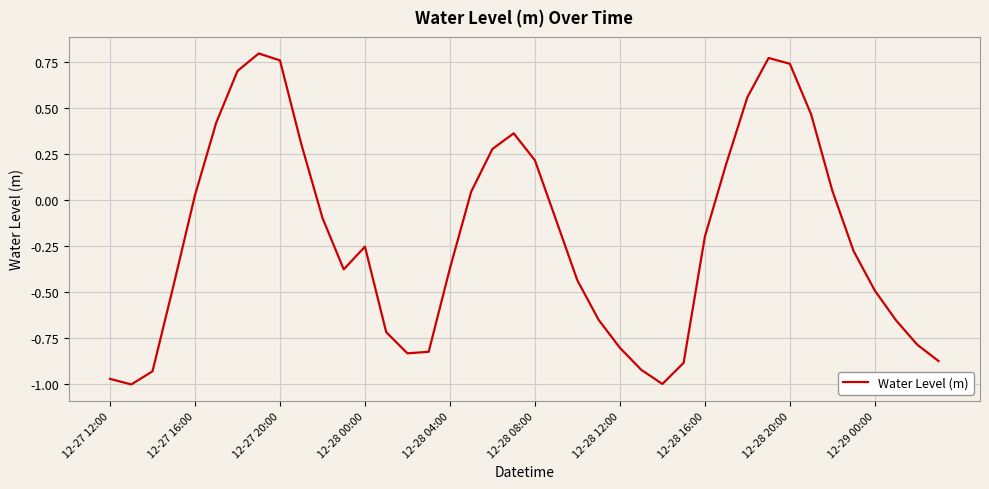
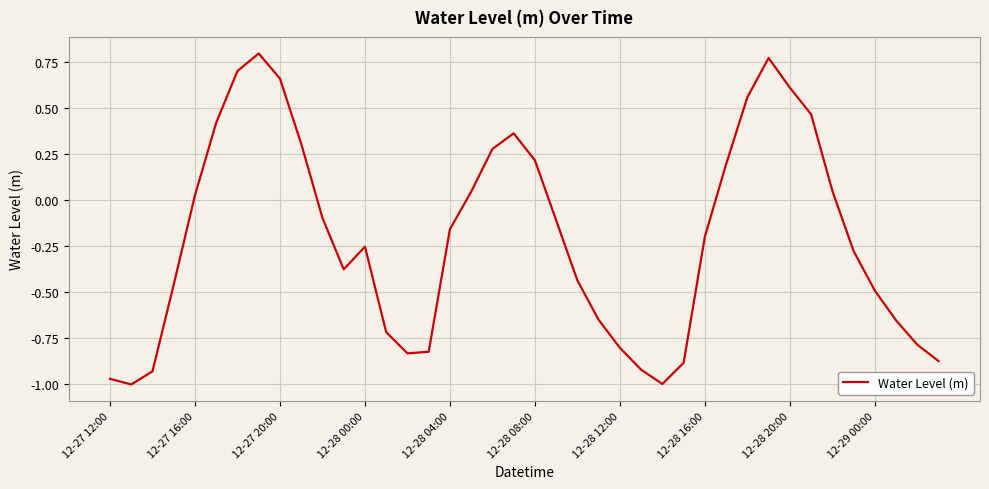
12-27 20:00: 0.76 -> 0.66
12-28 04:00: -0.37 -> -0.16
12-28 20:00: 0.74 -> 0.61
